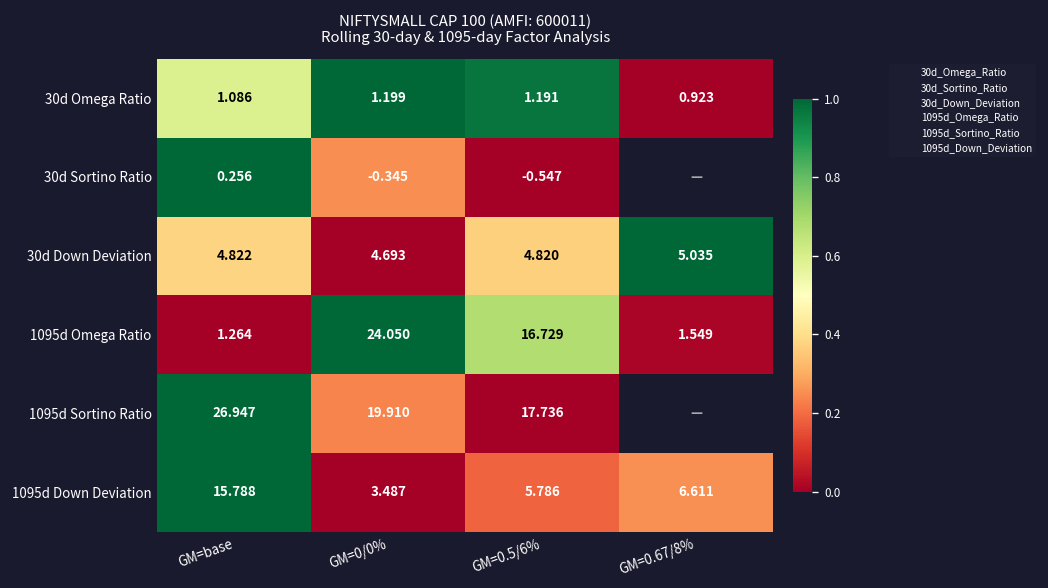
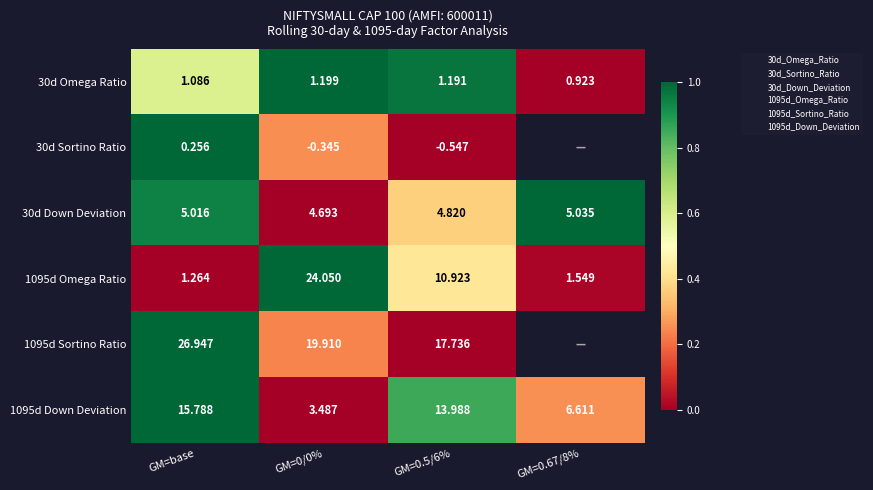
30d Down Deviation, GM=base: 4.822 -> 5.016
1095d Omega Ratio, GM=0.5/6%: 16.729 -> 10.923
1095d Down Deviation, GM=0.5/6%: 5.786 -> 13.988
